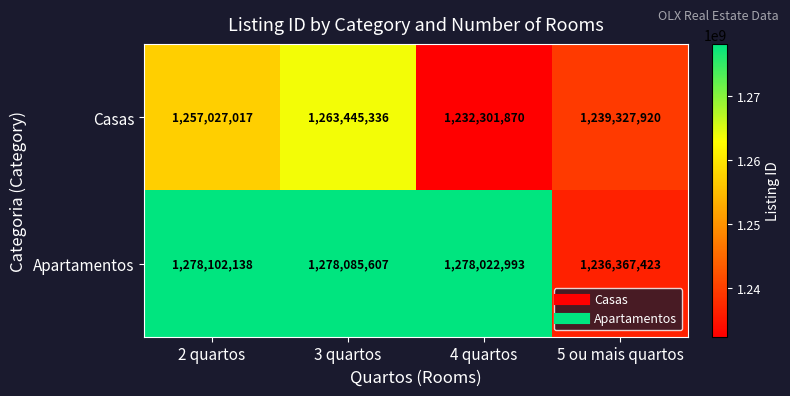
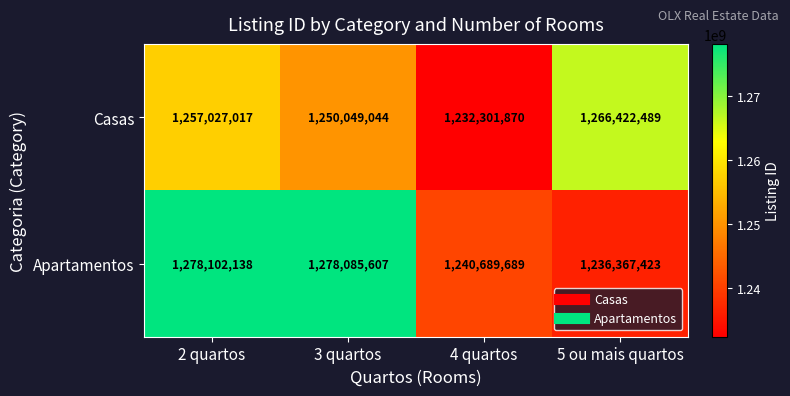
Casas, 3 quartos: 1,263,445,336 -> 1,250,049,044
Casas, 5 ou mais quartos: 1,239,327,920 -> 1,266,422,489
Apartamentos, 4 quartos: 1,278,022,993 -> 1,240,689,689
